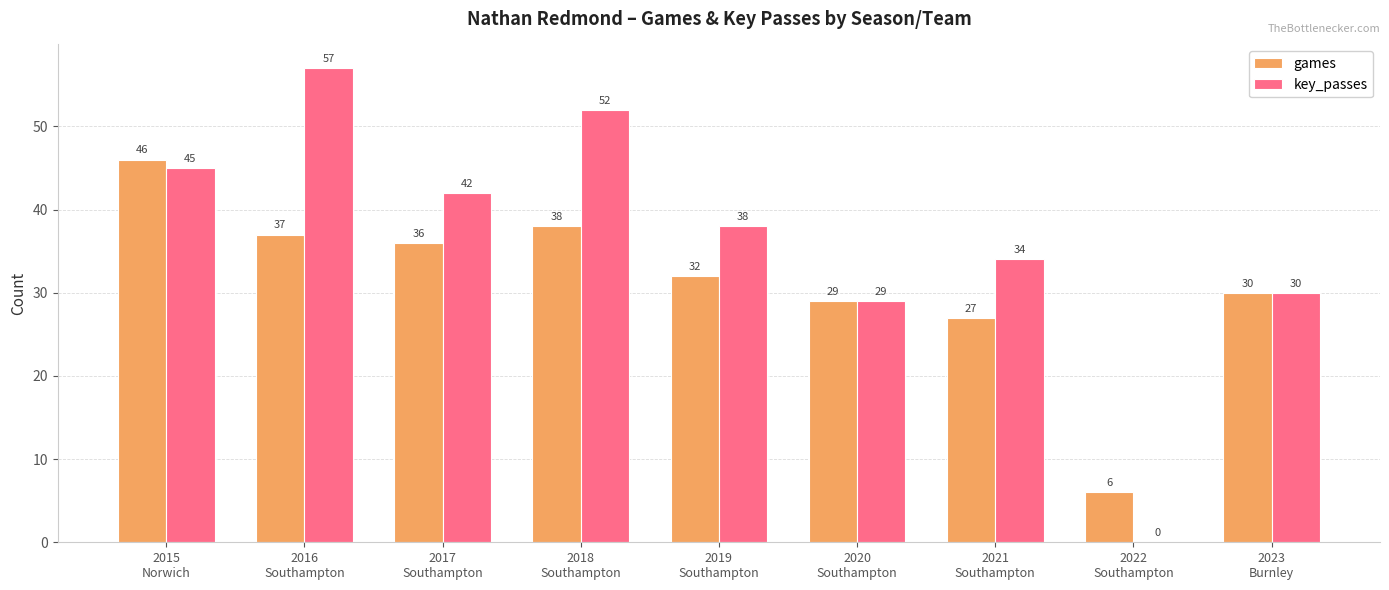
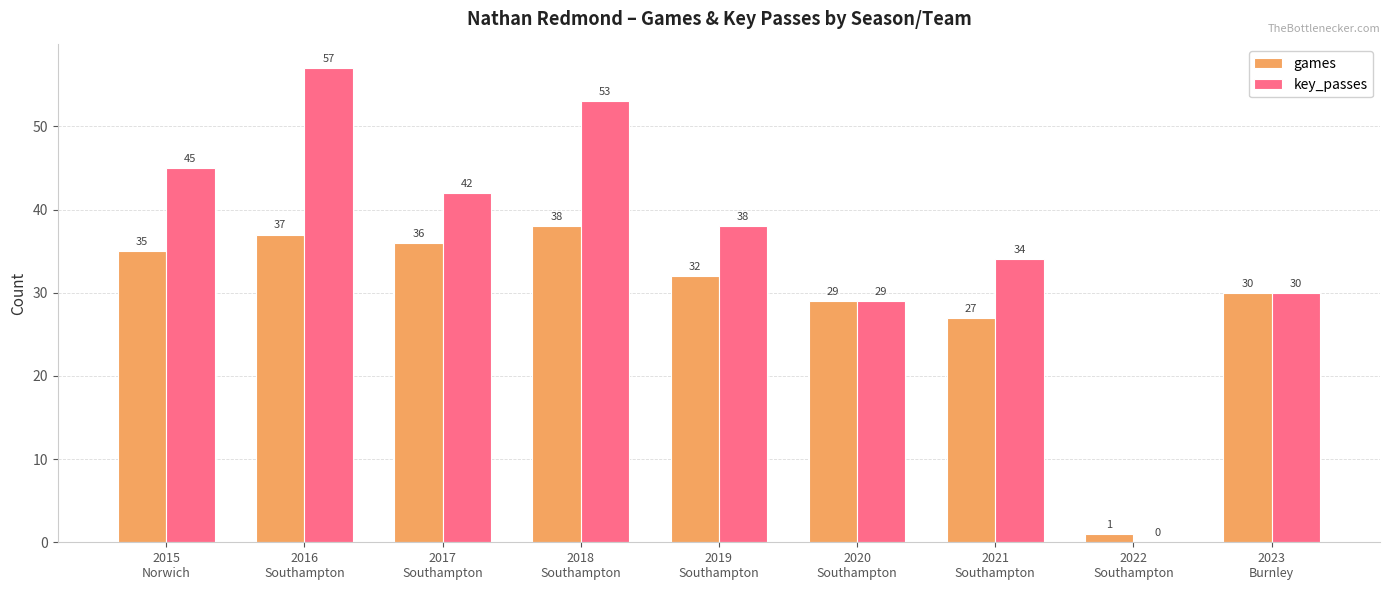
games, 2015 Norwich: 46 -> 35
key_passes, 2018 Southampton: 52 -> 53
games, 2022 Southampton: 6 -> 1
